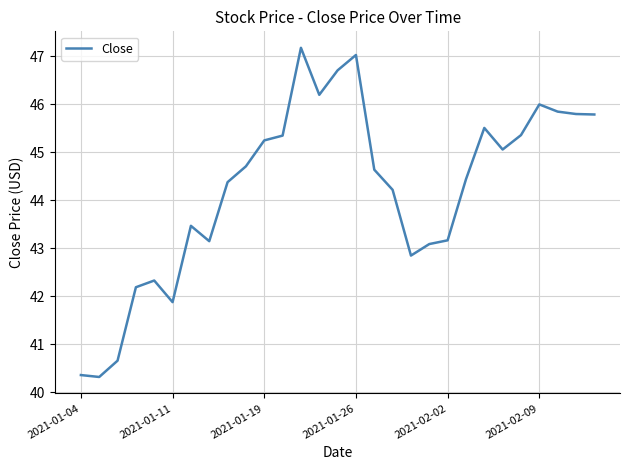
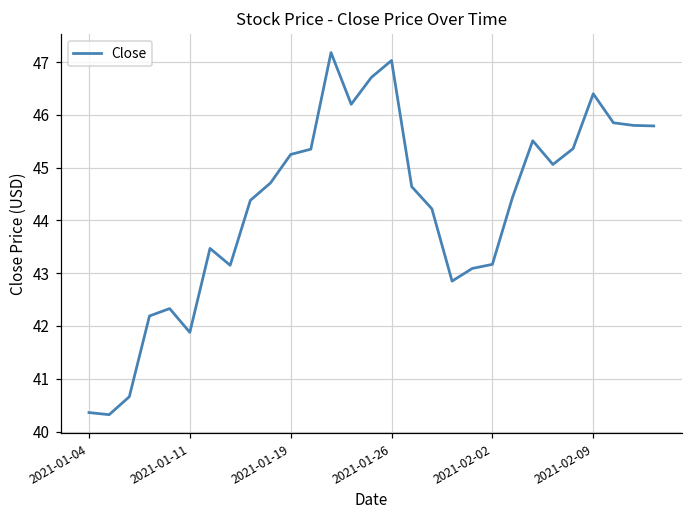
2021-02-09: 46.0 -> 46.4
